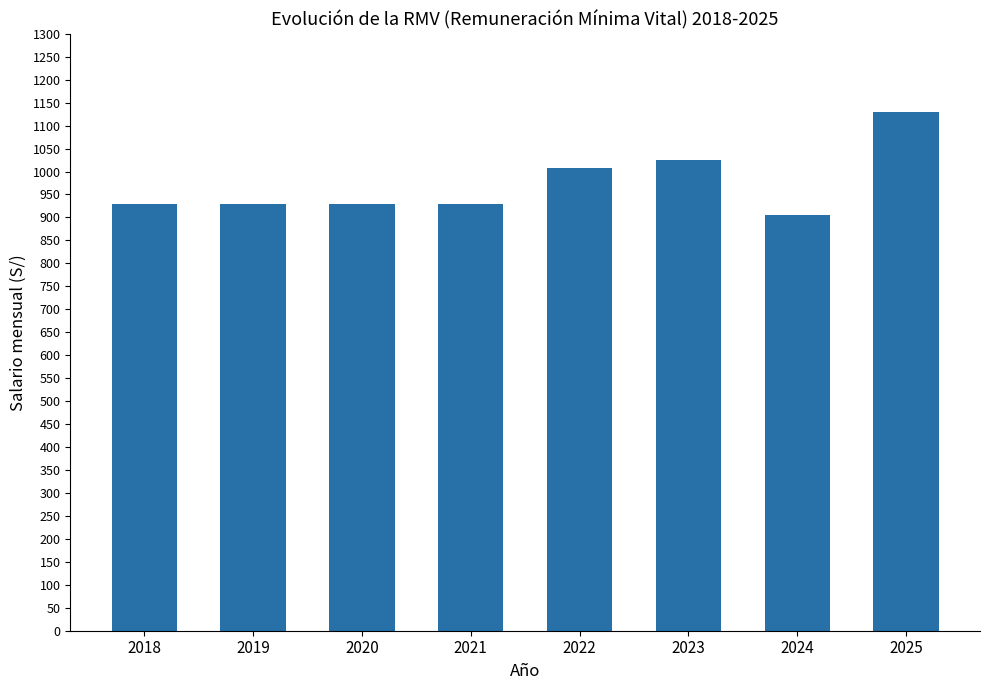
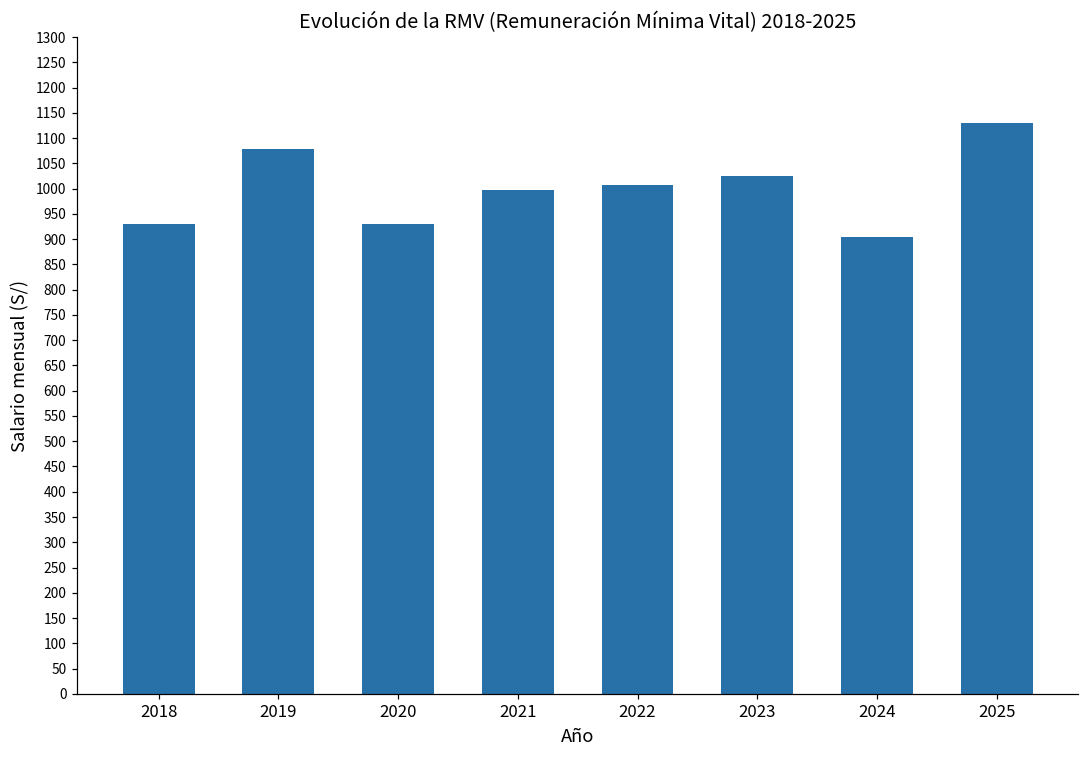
2019: 930 -> 1080
2021: 930 -> 1000
